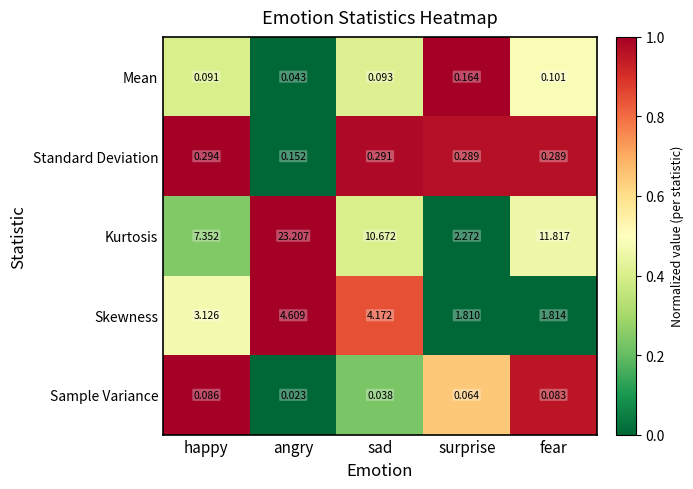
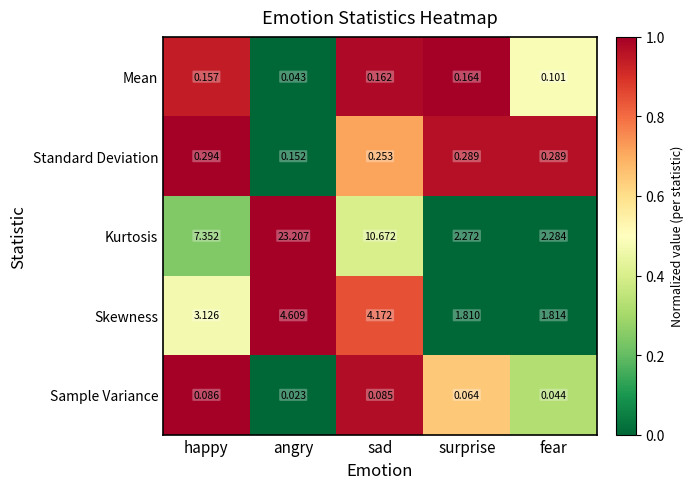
Mean, happy: 0.091 -> 0.157
Mean, sad: 0.093 -> 0.162
Standard Deviation, sad: 0.291 -> 0.253
Kurtosis, fear: 11.817 -> 2.284
Sample Variance, sad: 0.038 -> 0.085
Sample Variance, fear: 0.083 -> 0.044
